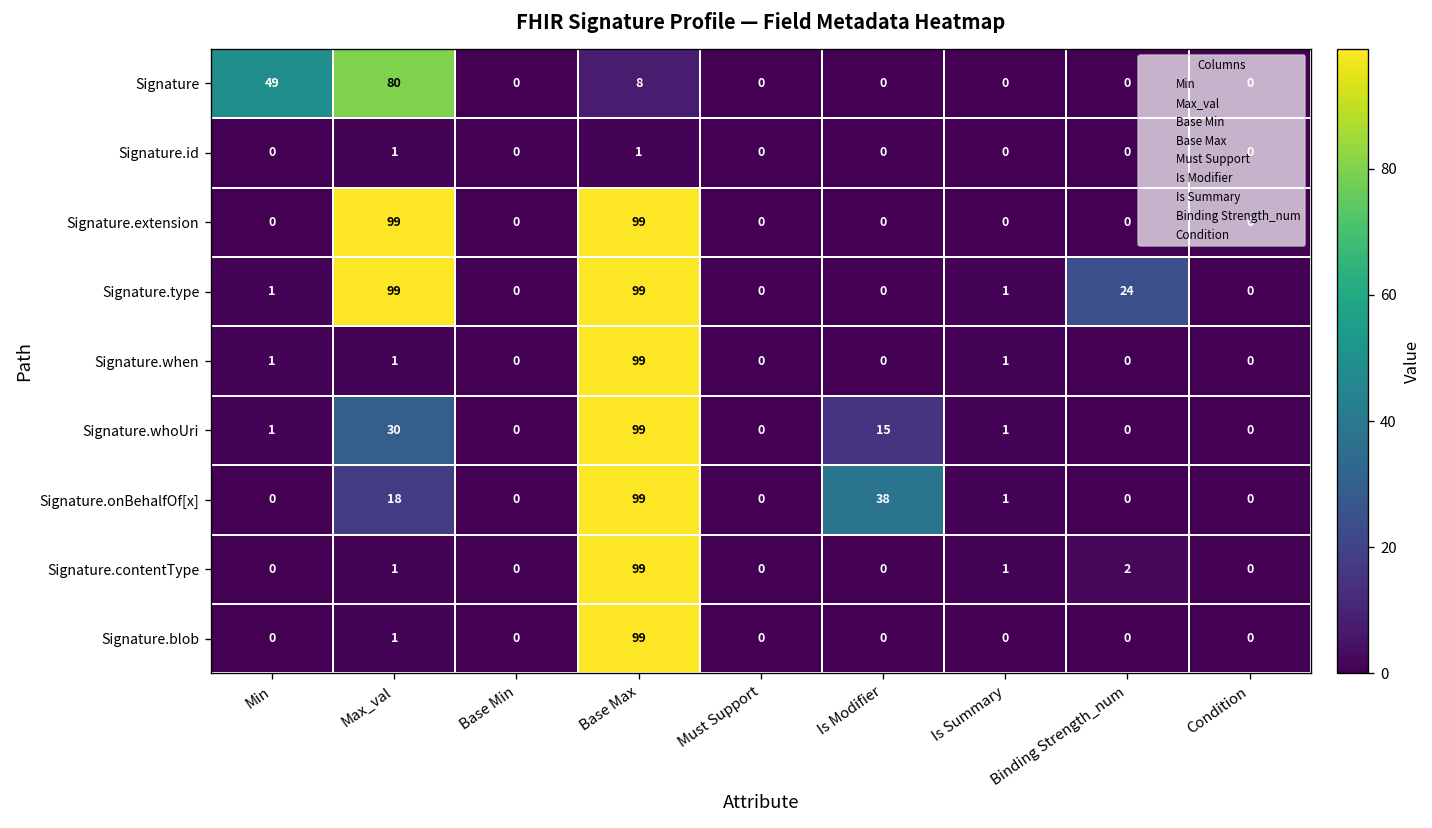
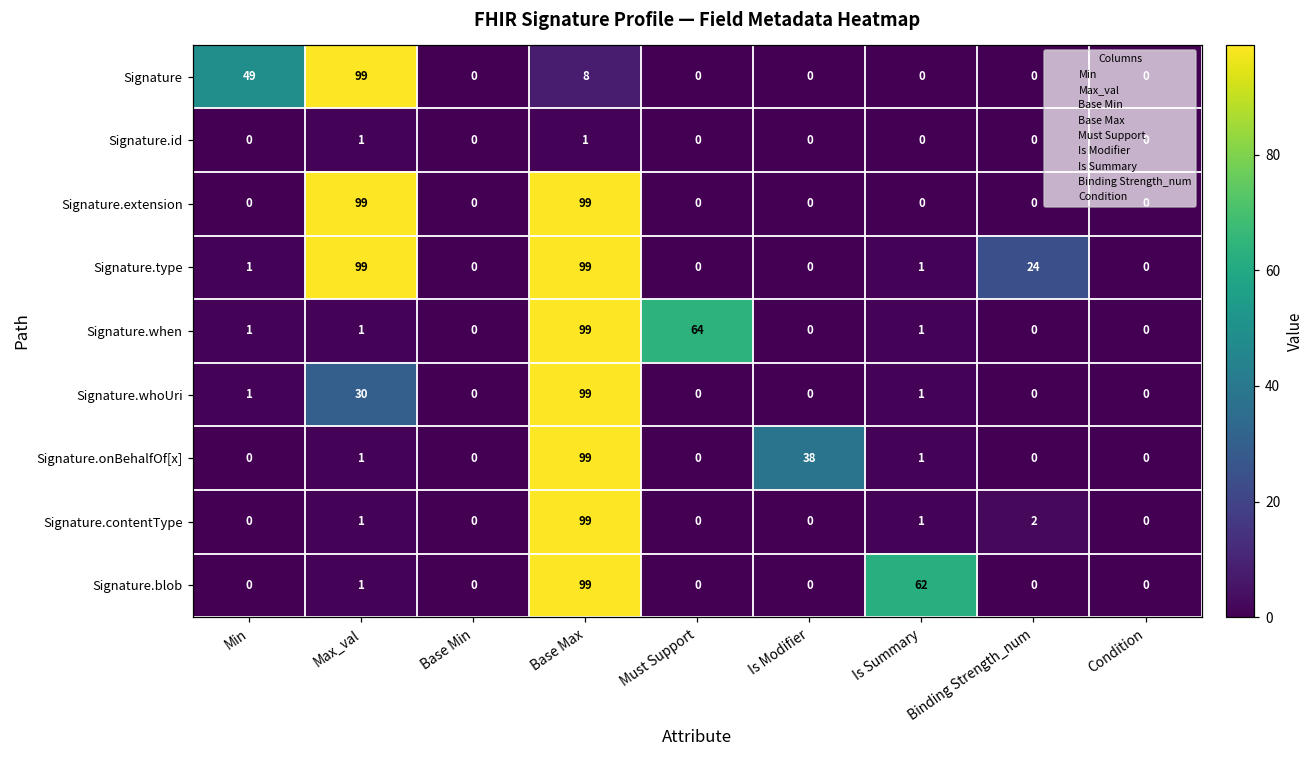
Signature, Max_val: 80 -> 99
Signature.when, Must Support: 0 -> 64
Signature.whoUri, Is Modifier: 15 -> 0
Signature.onBehalfOf[x], Max_val: 18 -> 1
Signature.blob, Is Summary: 0 -> 62
